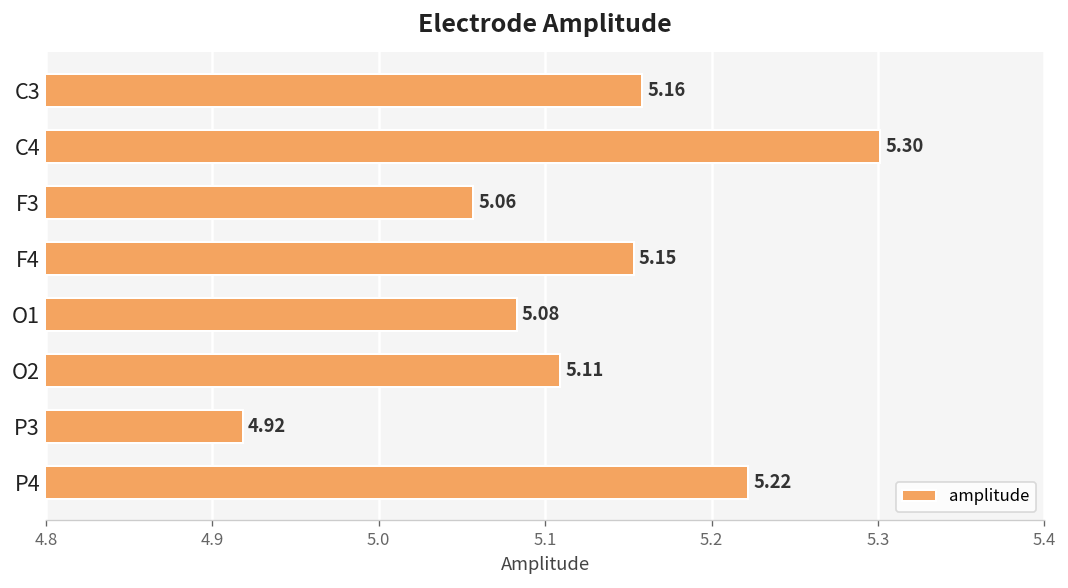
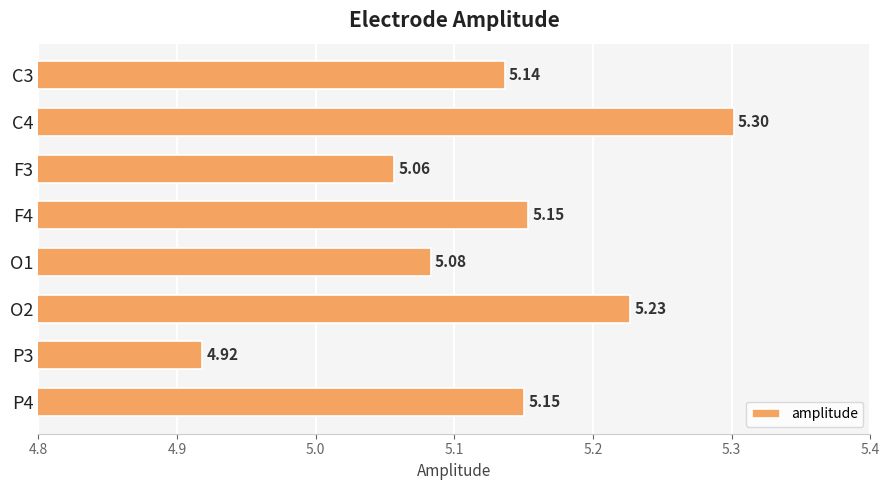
C3: 5.16 -> 5.14
O2: 5.11 -> 5.23
P4: 5.22 -> 5.15
